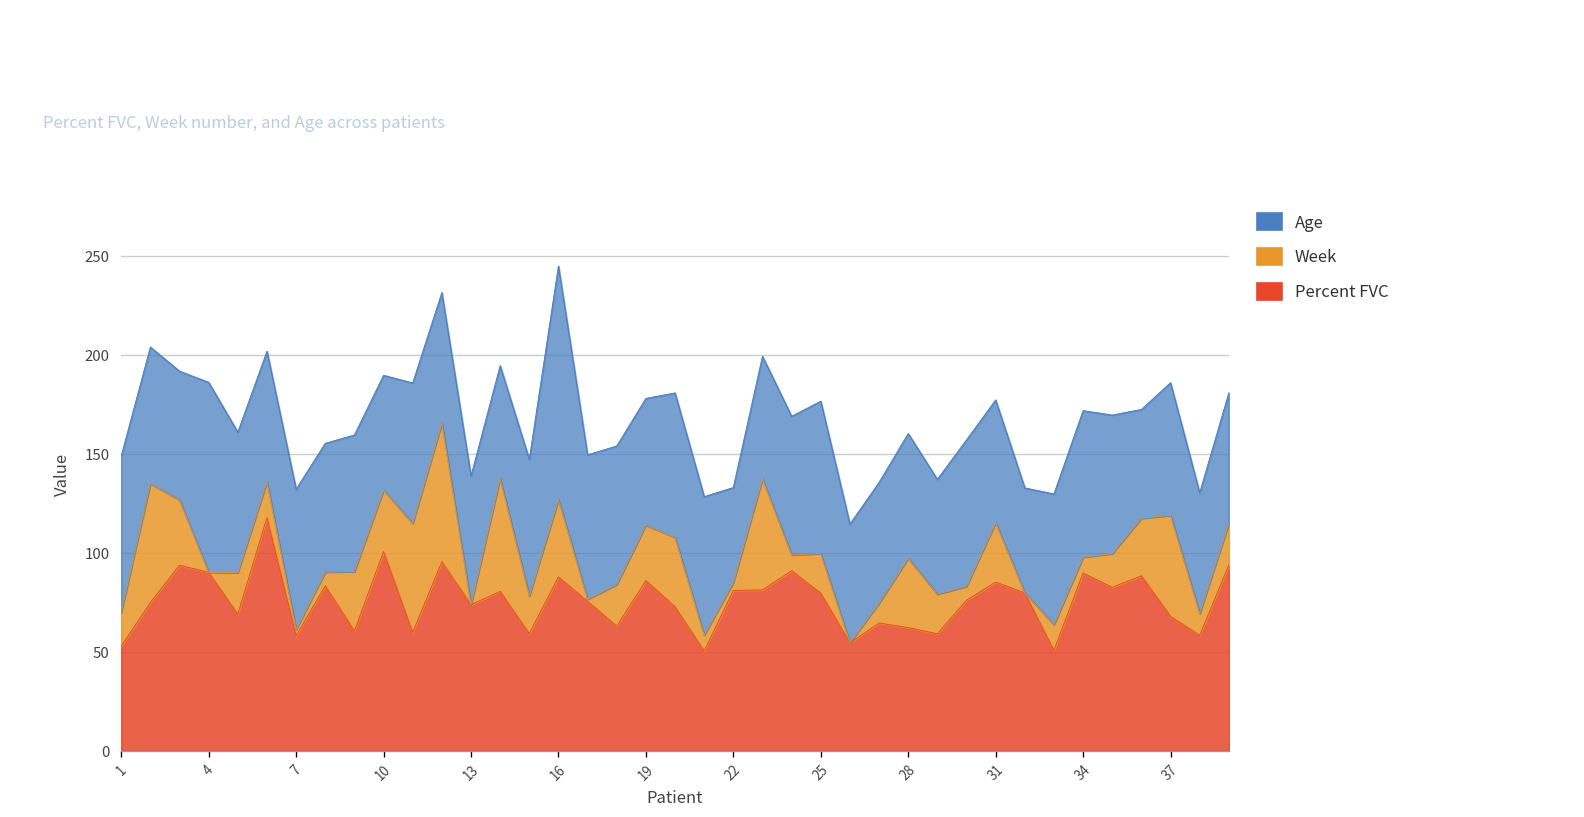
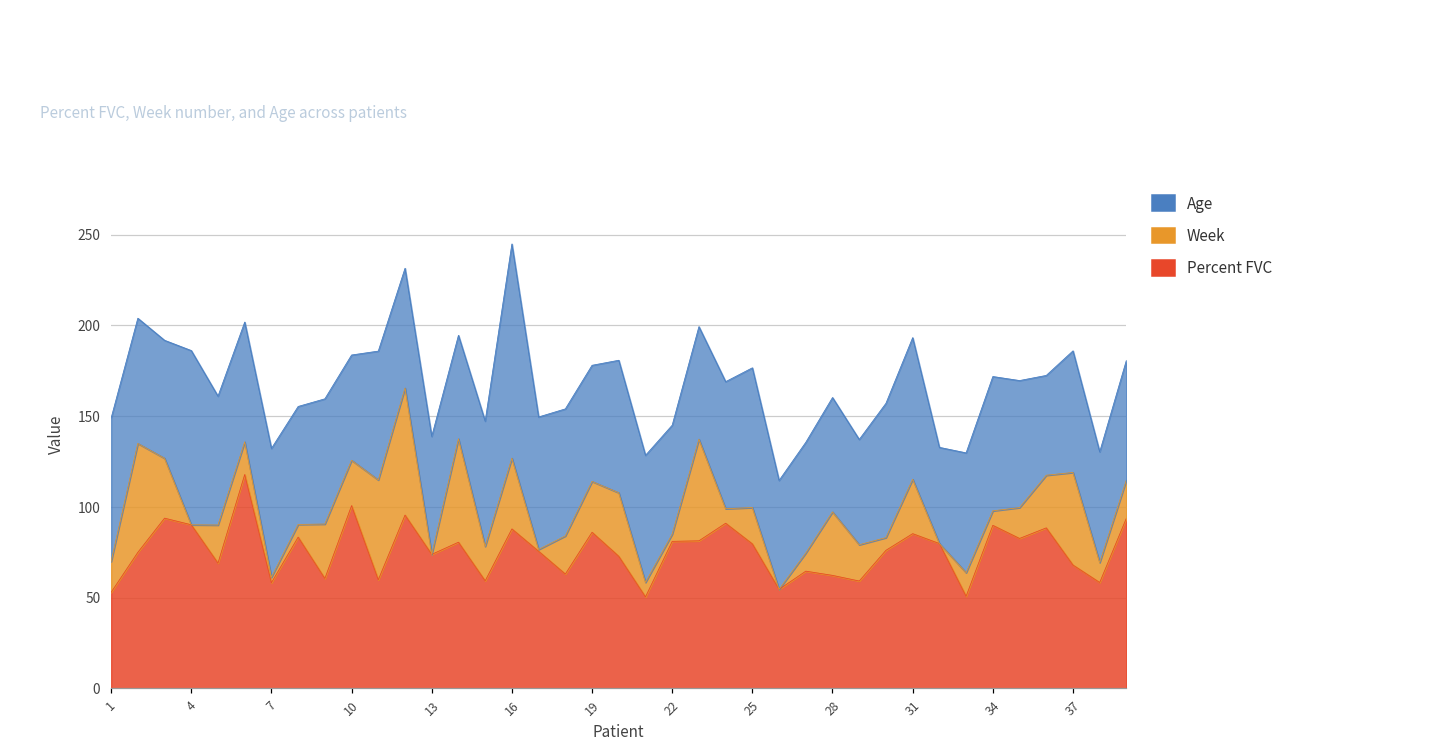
Week, 10: 31 -> 25
Age, 22: 48 -> 60
Age, 31: 62 -> 78
